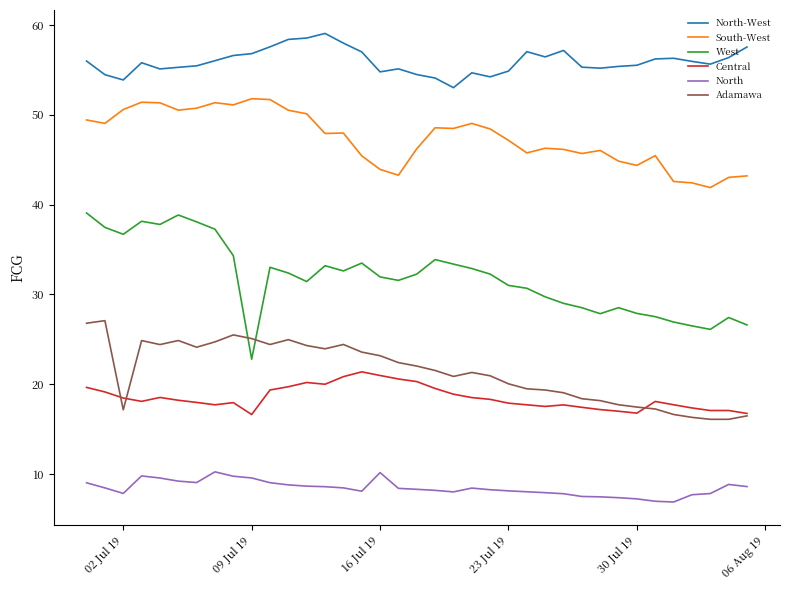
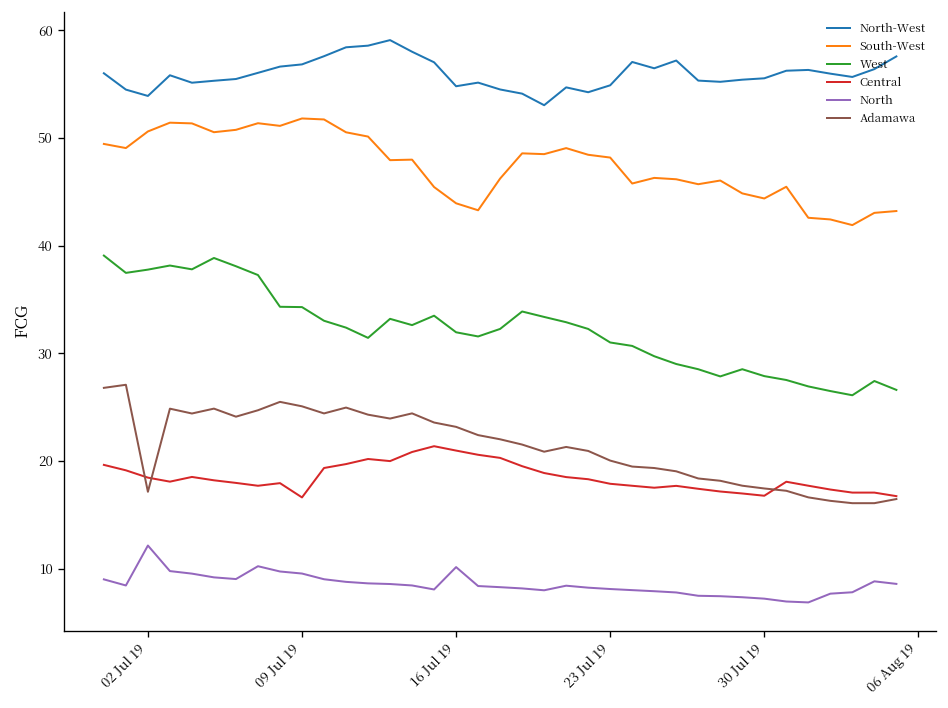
West, 02 Jul 19: 37 -> 38
North, 02 Jul 19: 8 -> 12
West, 09 Jul 19: 23 -> 34
South-West, 23 Jul 19: 47 -> 48
